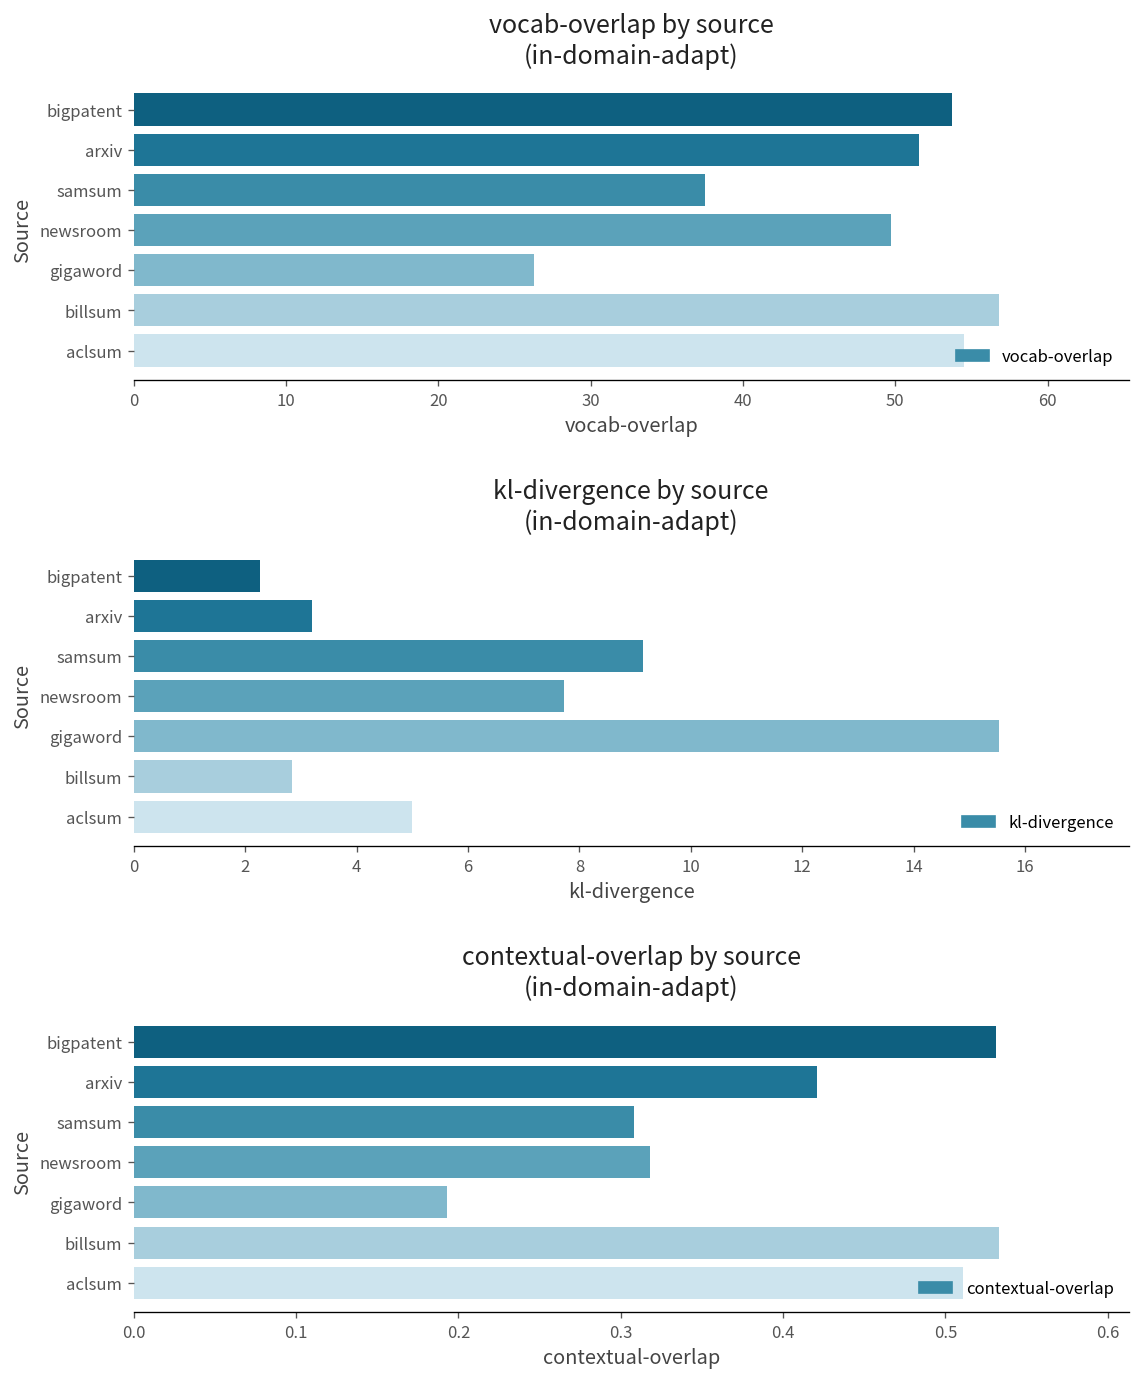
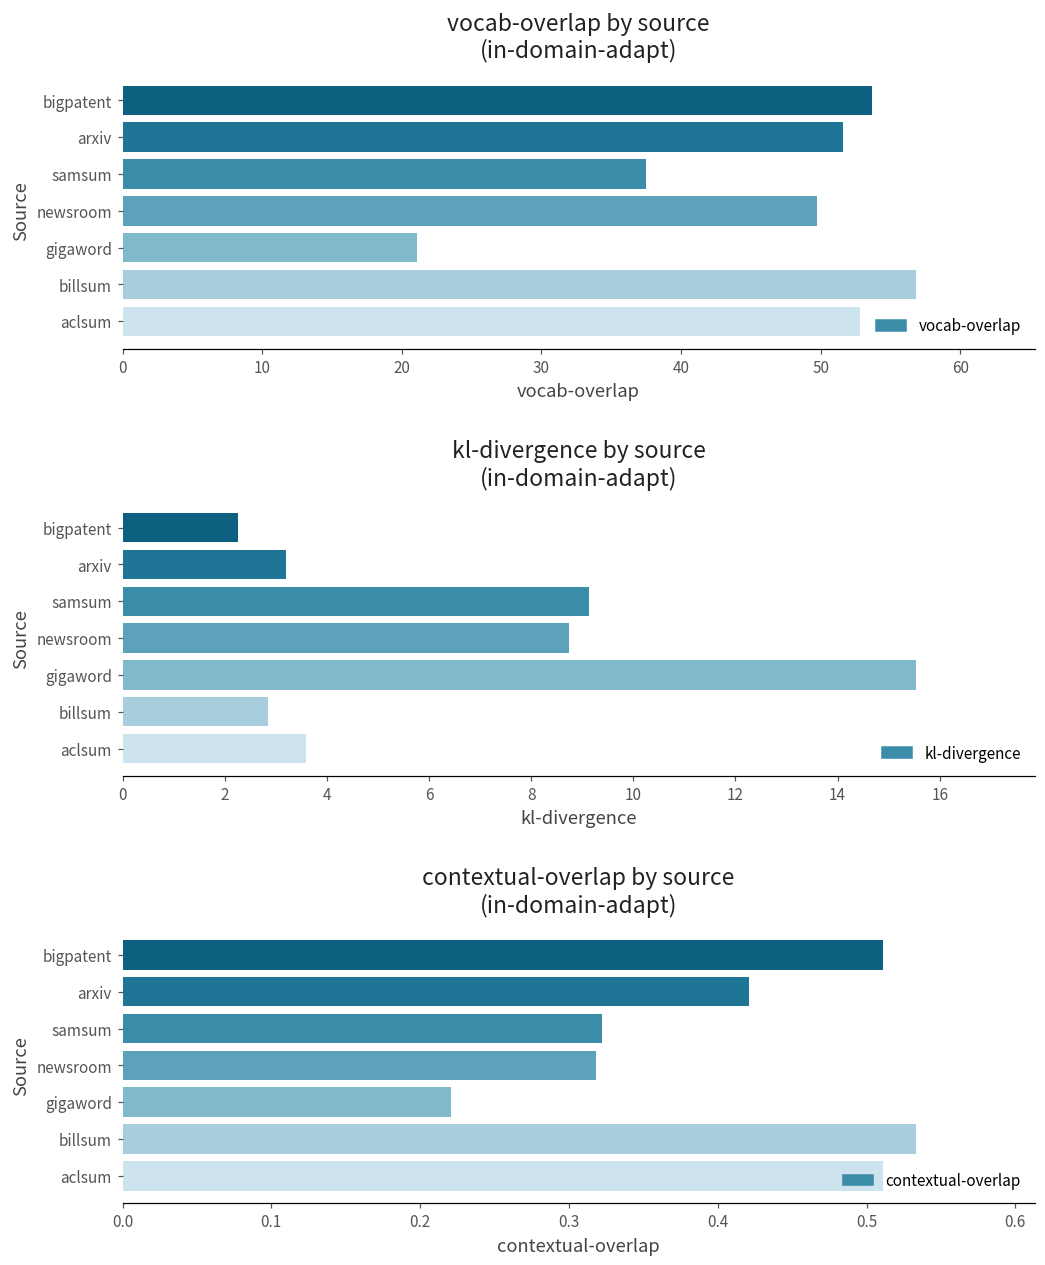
vocab-overlap by source (in-domain-adapt), gigaword: 26.3 -> 21.1
vocab-overlap by source (in-domain-adapt), aclsum: 54.5 -> 52.8
kl-divergence by source (in-domain-adapt), newsroom: 7.7 -> 8.8
kl-divergence by source (in-domain-adapt), aclsum: 5.0 -> 3.6
contextual-overlap by source (in-domain-adapt), bigpatent: 0.531 -> 0.511
contextual-overlap by source (in-domain-adapt), samsum: 0.308 -> 0.322
contextual-overlap by source (in-domain-adapt), gigaword: 0.193 -> 0.221
